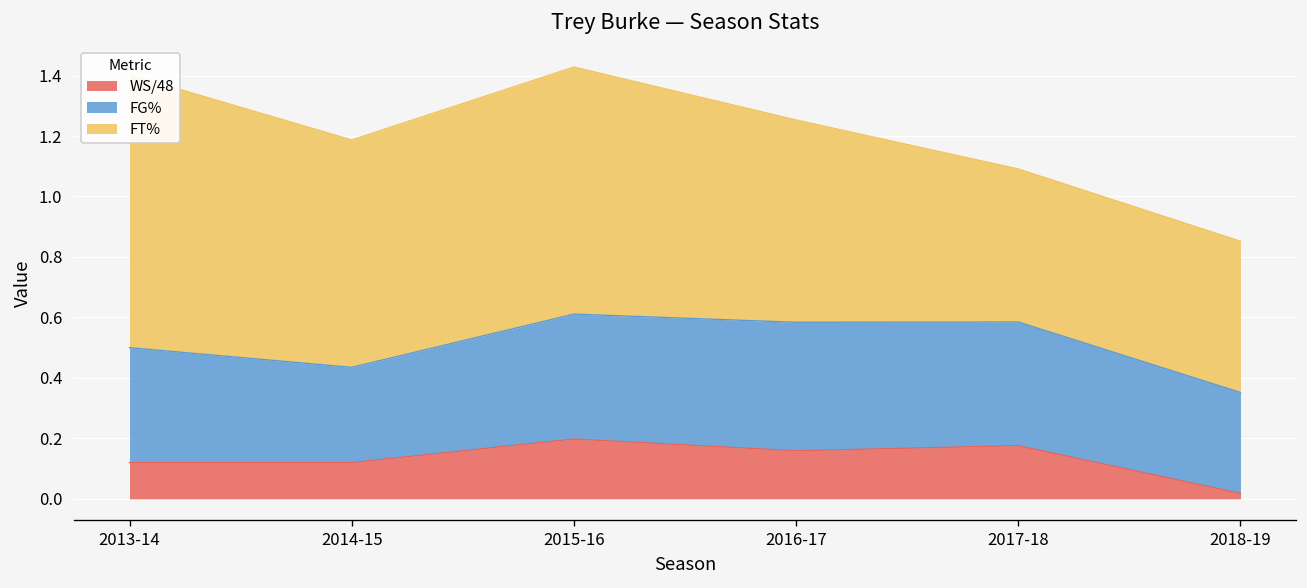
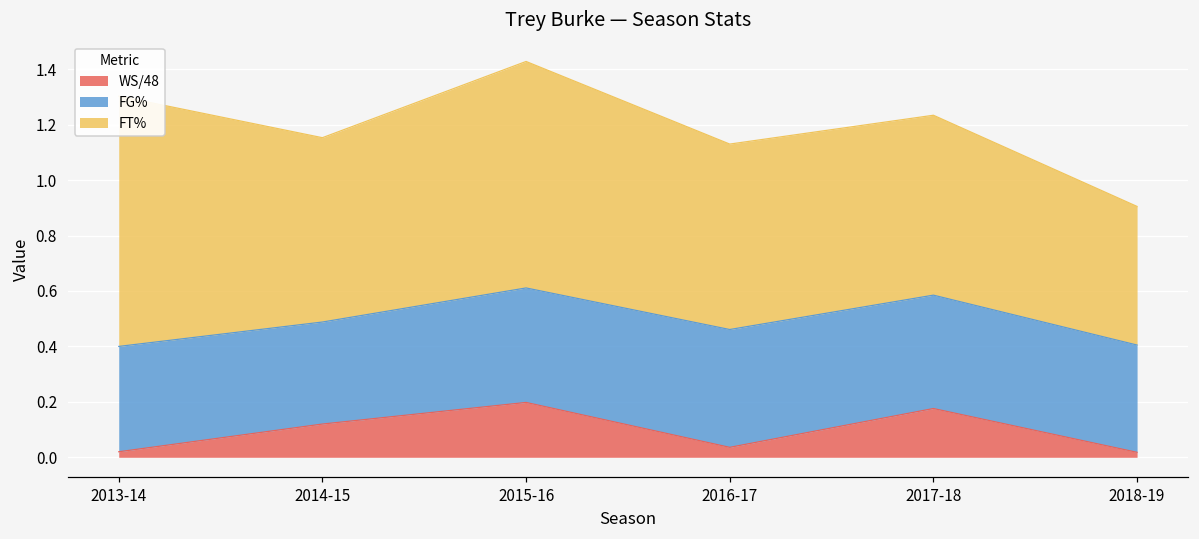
WS/48, 2013-14: 0.12 -> 0.02
FG%, 2014-15: 0.32 -> 0.37
FT%, 2014-15: 0.75 -> 0.67
WS/48, 2016-17: 0.16 -> 0.04
FT%, 2017-18: 0.51 -> 0.65
FG%, 2018-19: 0.33 -> 0.39
